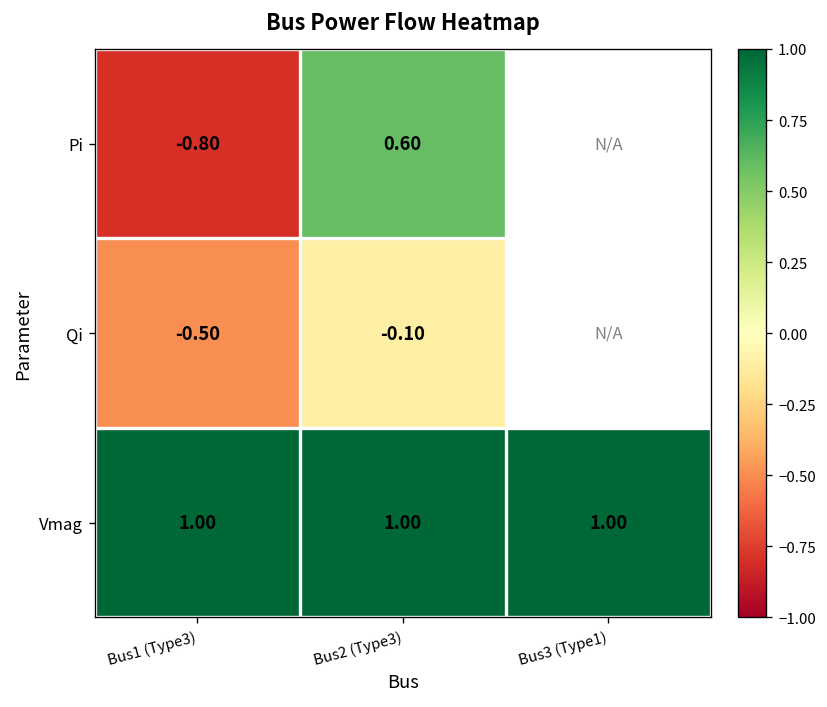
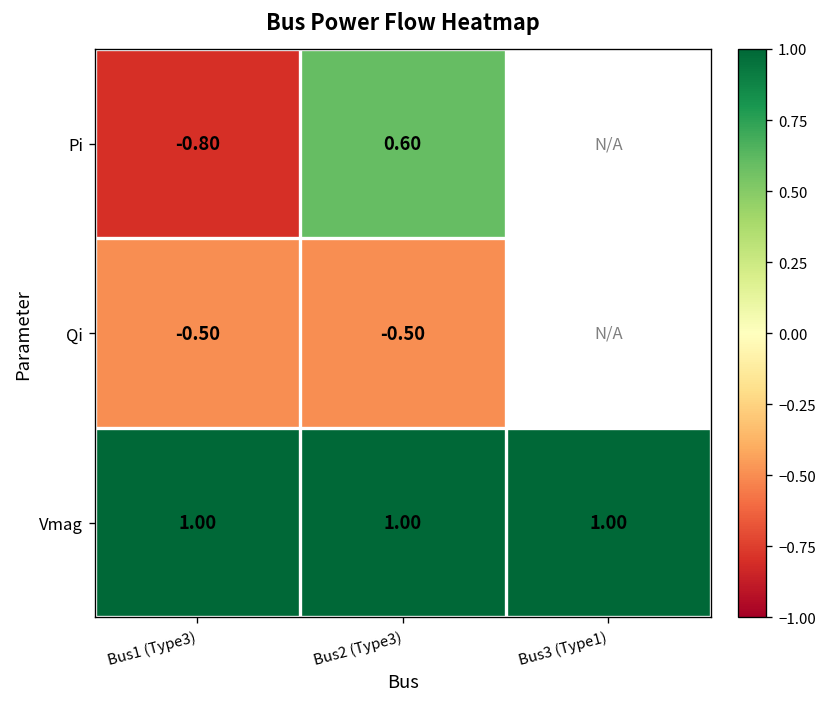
Qi, Bus2 (Type3): -0.10 -> -0.50
